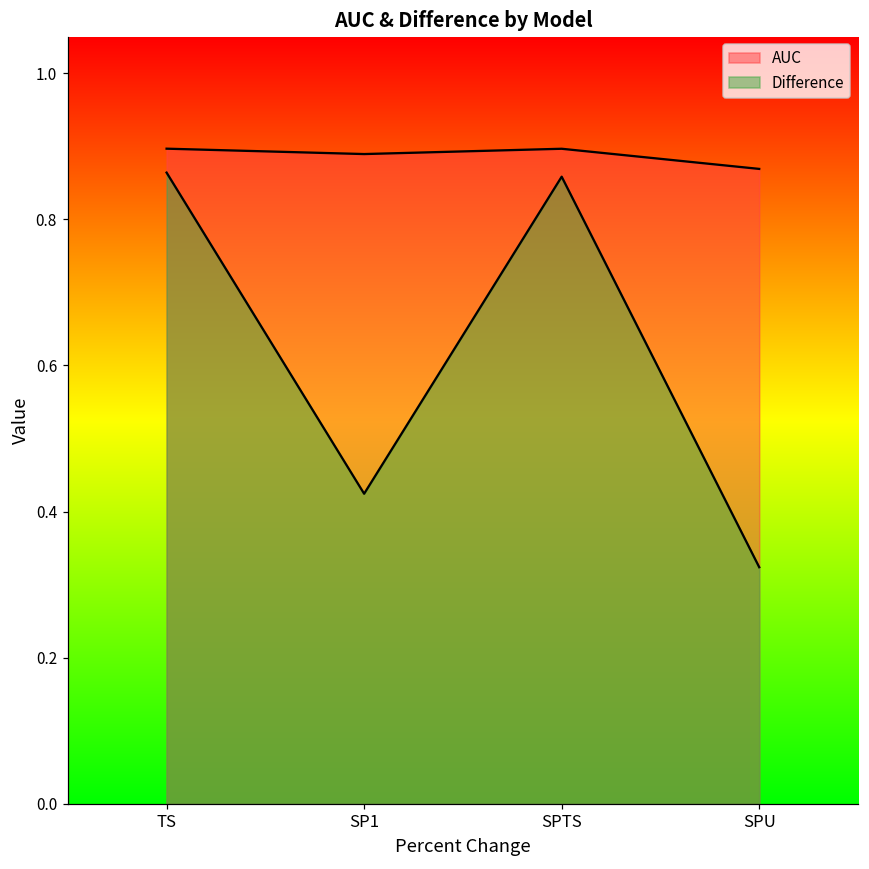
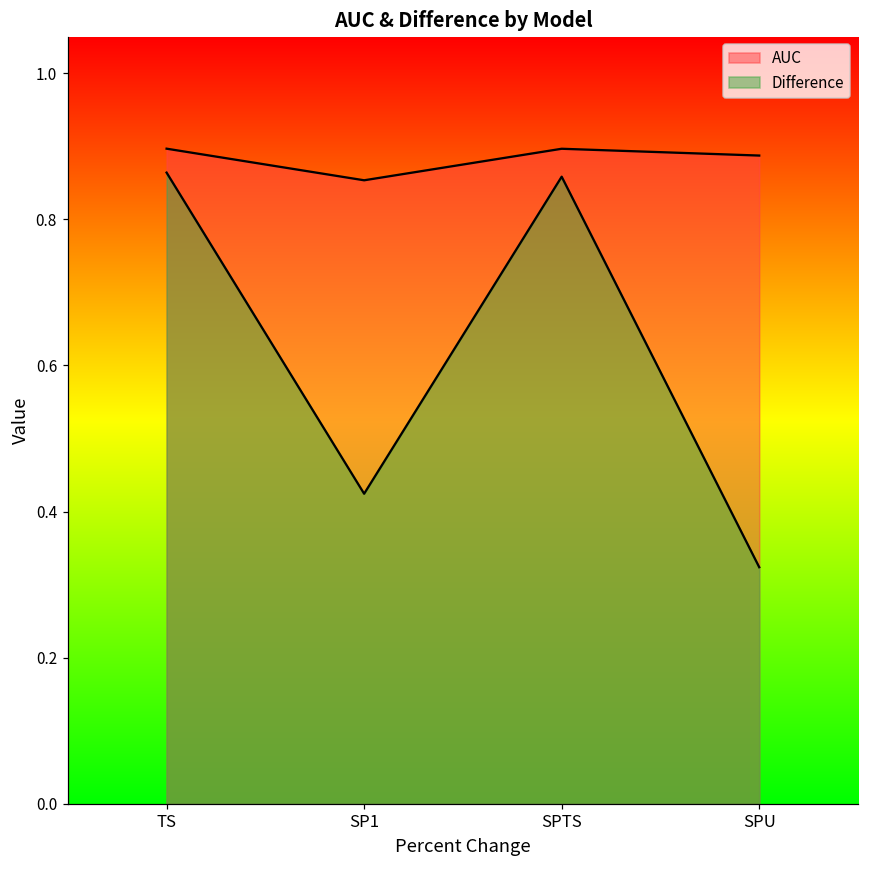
AUC, SP1: 0.89 -> 0.85
AUC, SPU: 0.87 -> 0.89
